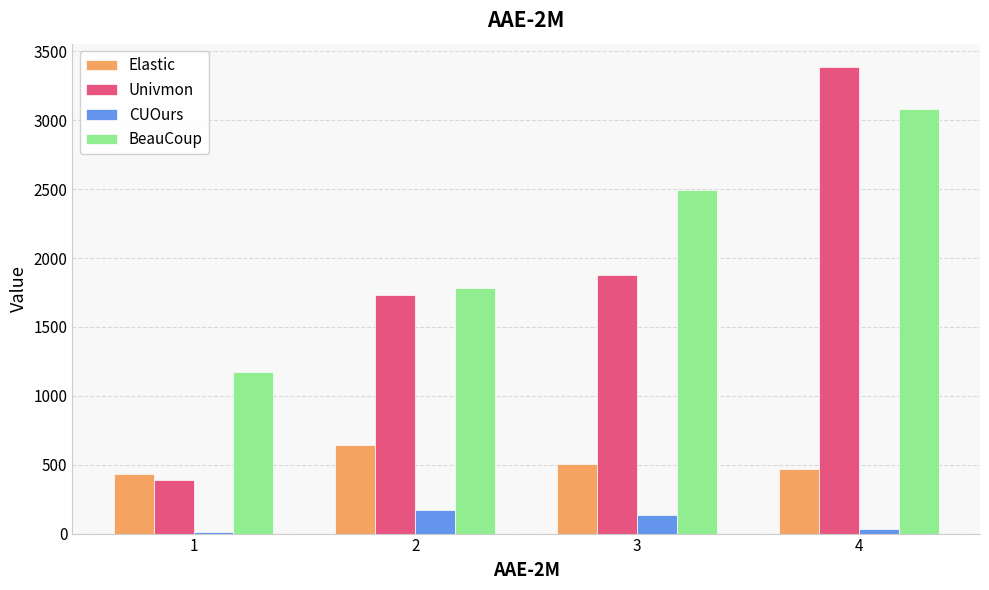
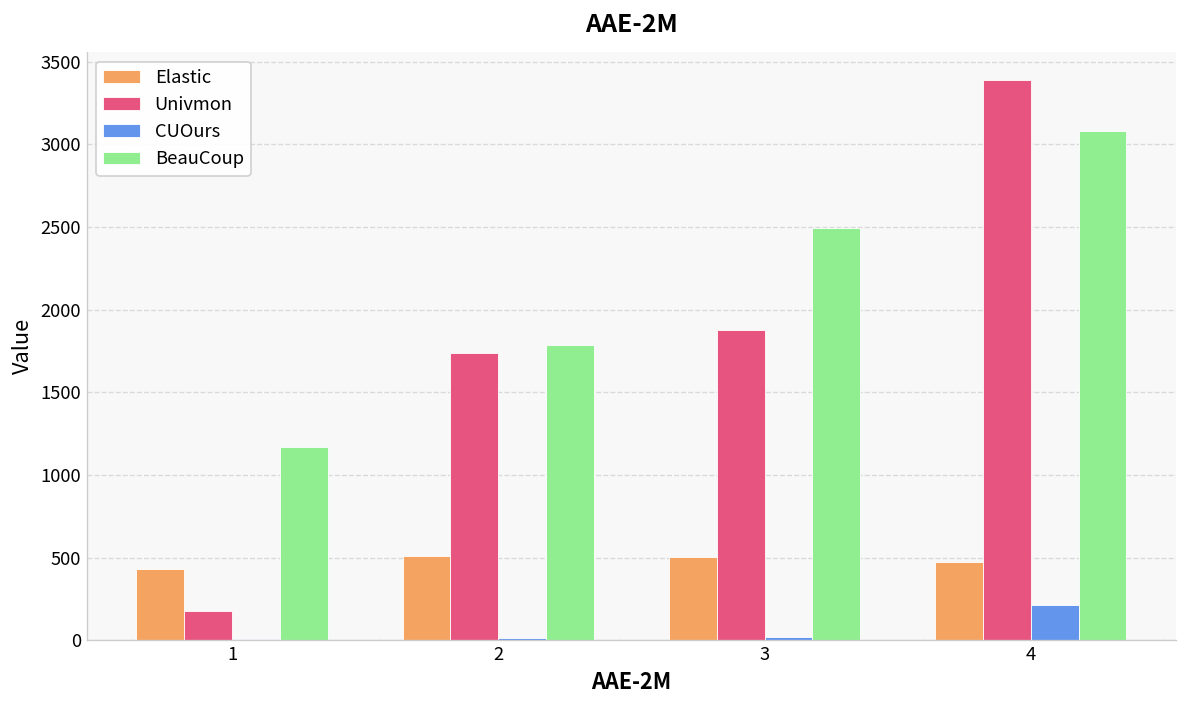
Univmon, 1: 390 -> 180
Elastic, 2: 640 -> 510
CUOurs, 2: 170 -> 10
CUOurs, 3: 140 -> 20
CUOurs, 4: 30 -> 220
